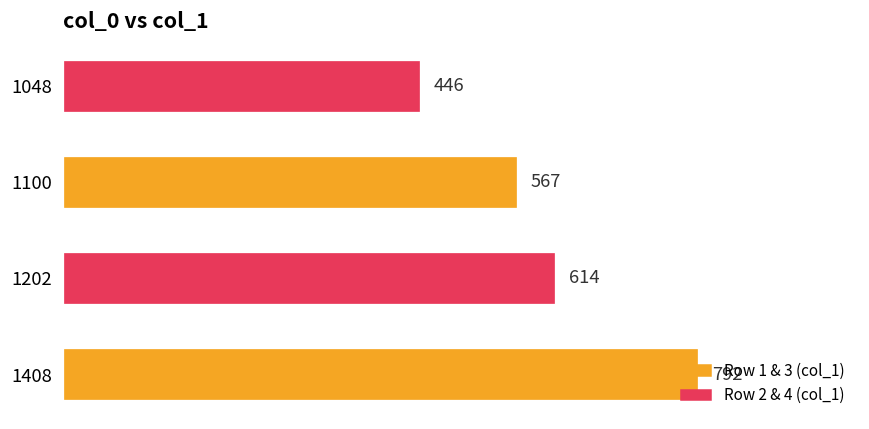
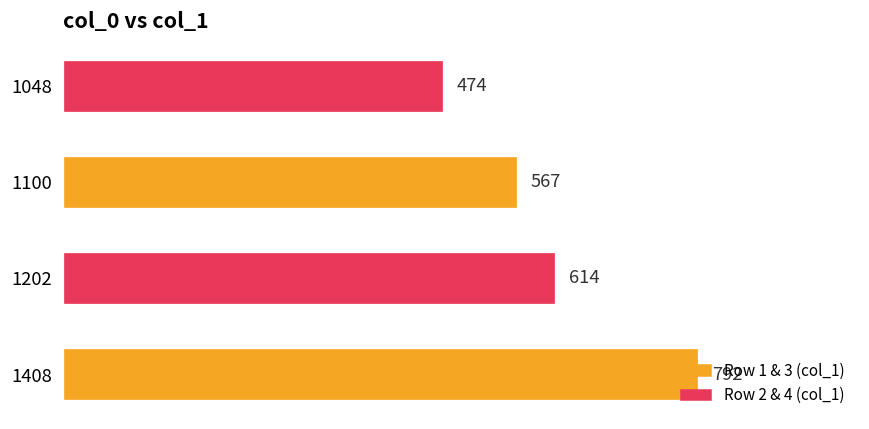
1048: 446 -> 474
